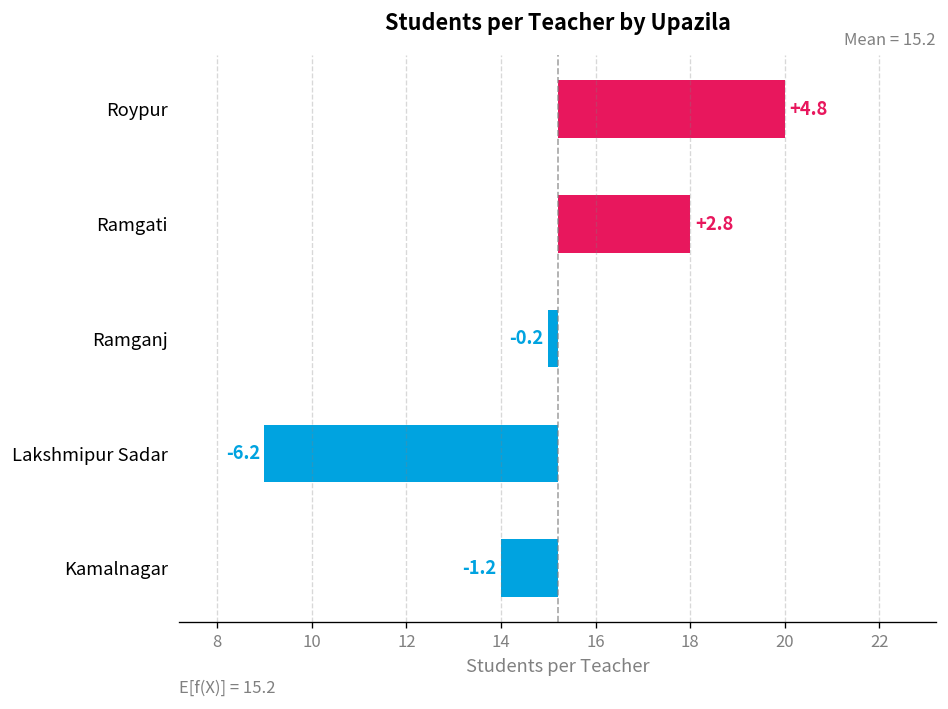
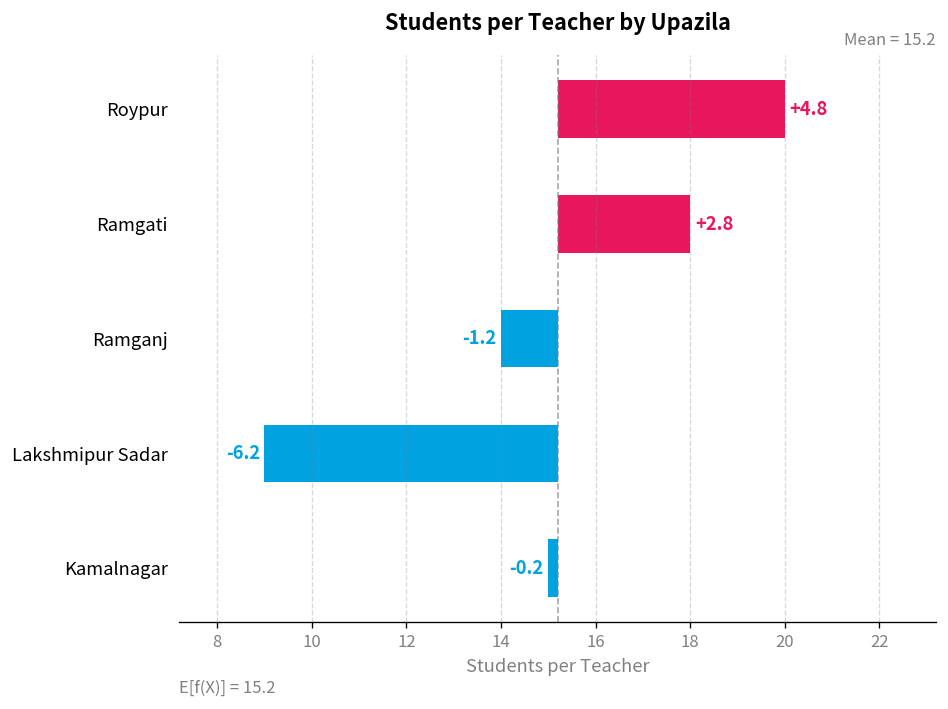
Ramganj: -0.2 -> -1.2
Kamalnagar: -1.2 -> -0.2
